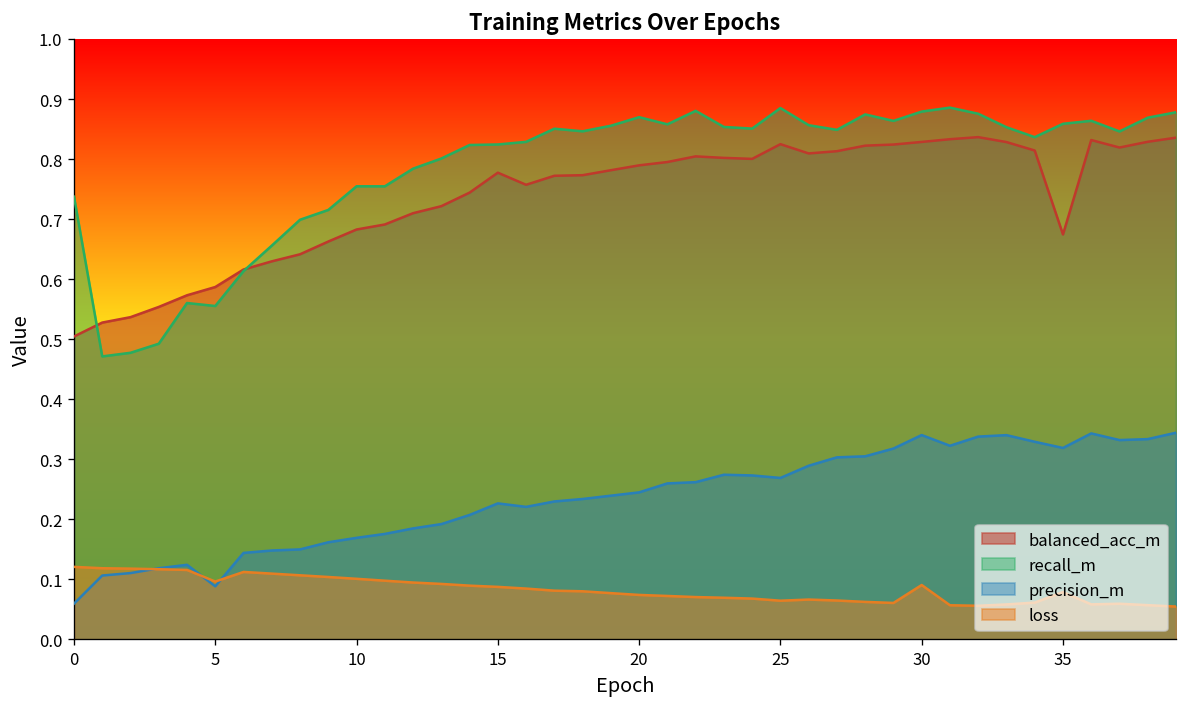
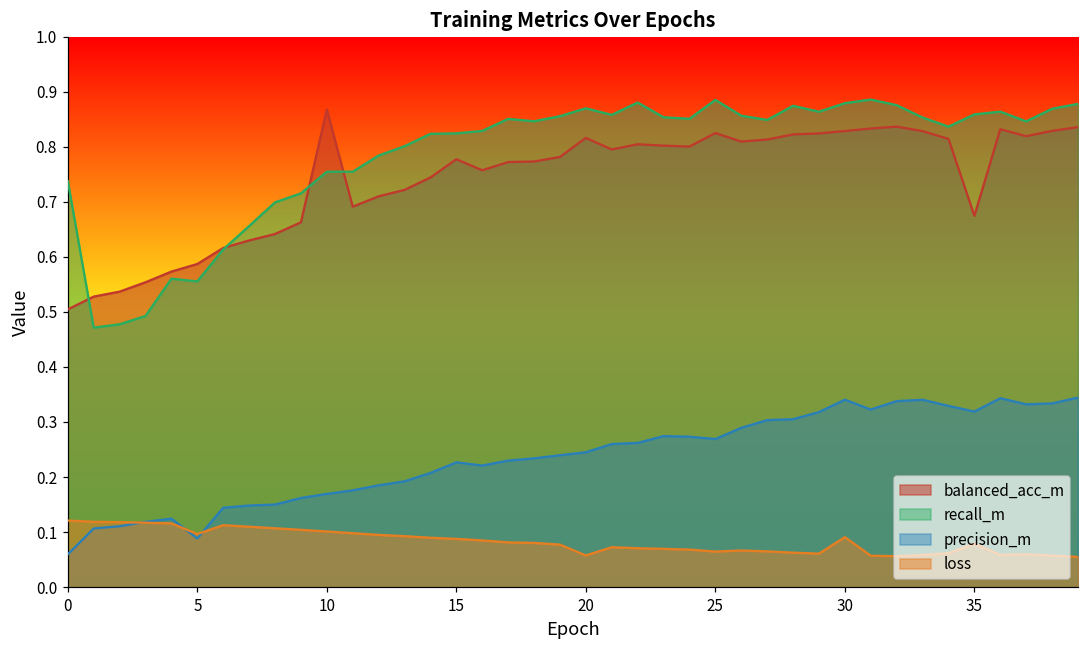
balanced_acc_m, 10: 0.68 -> 0.87
balanced_acc_m, 20: 0.79 -> 0.82
loss, 20: 0.07 -> 0.06
